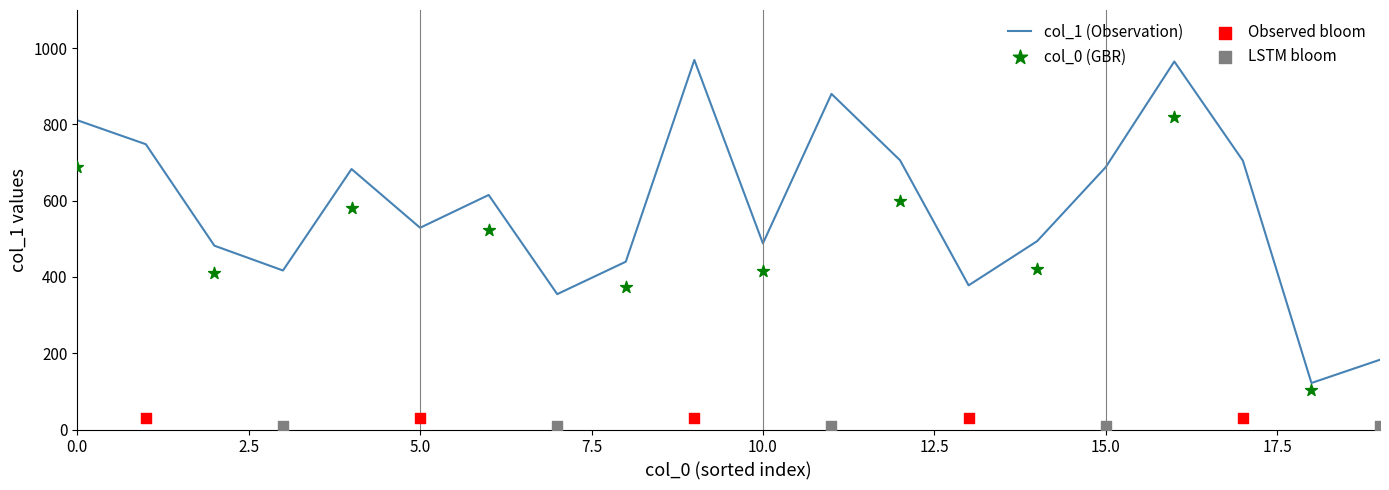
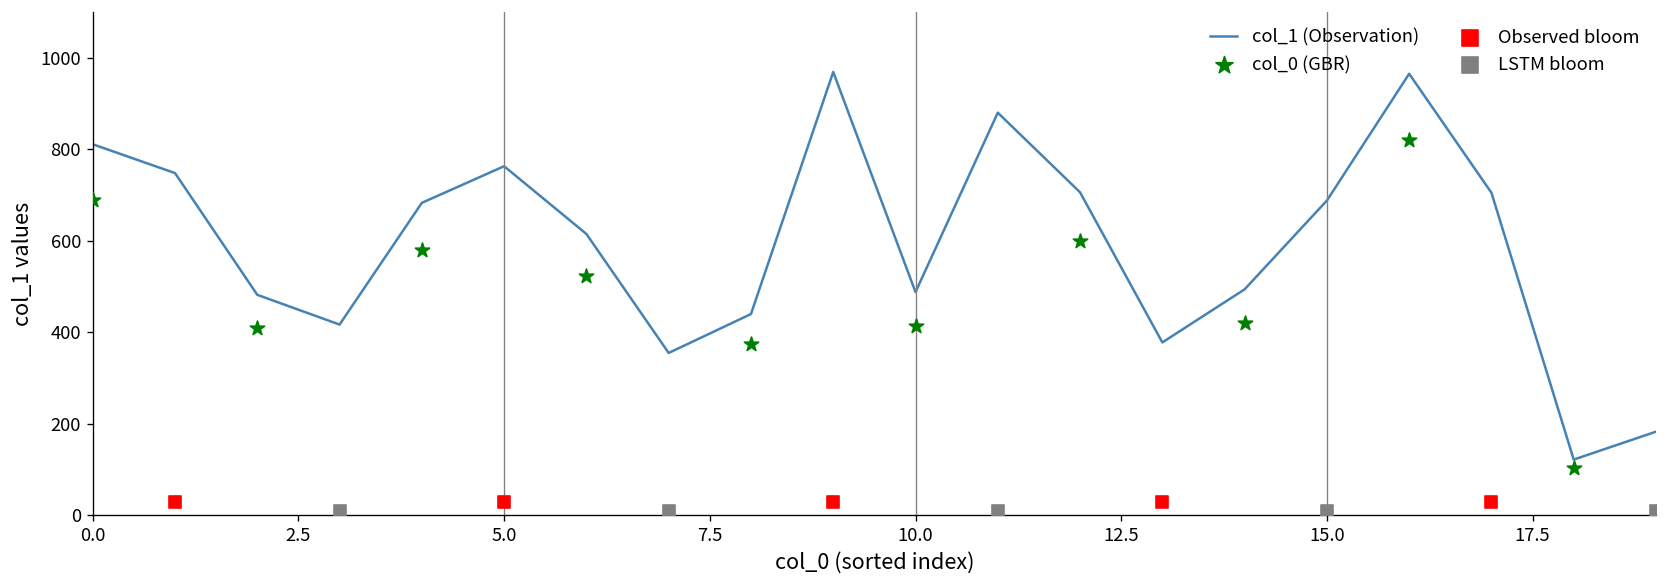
col_1 (Observation), 5.0: 530 -> 760
